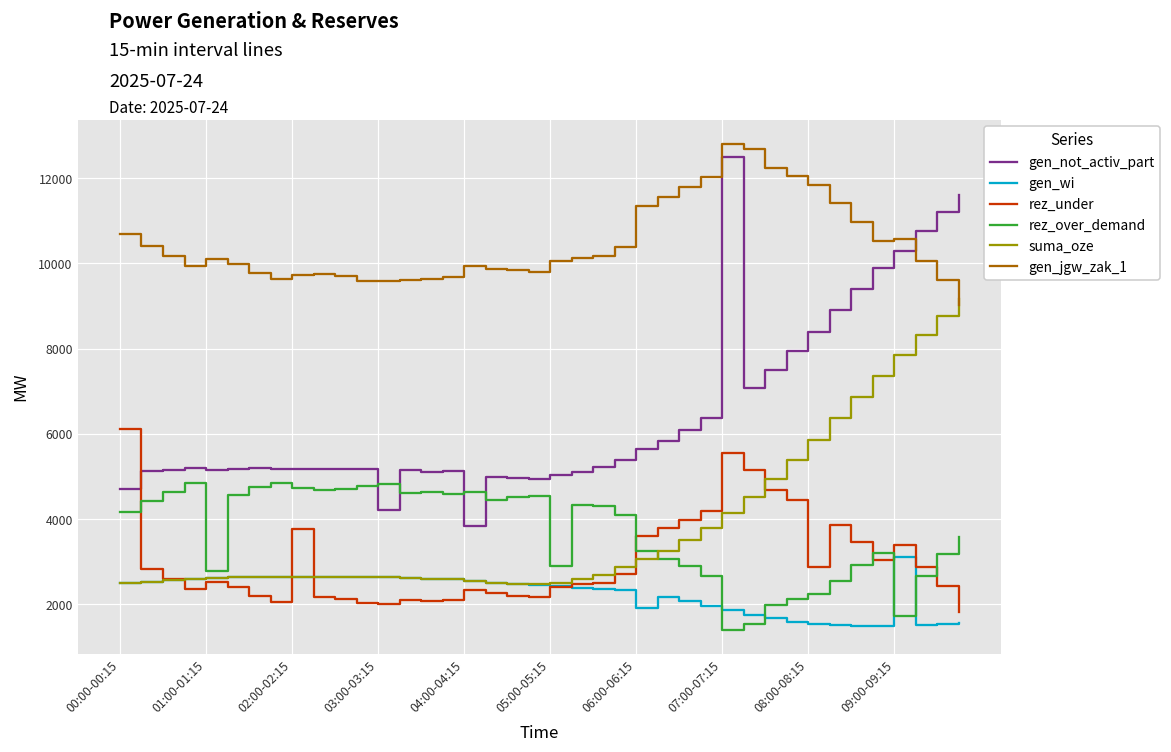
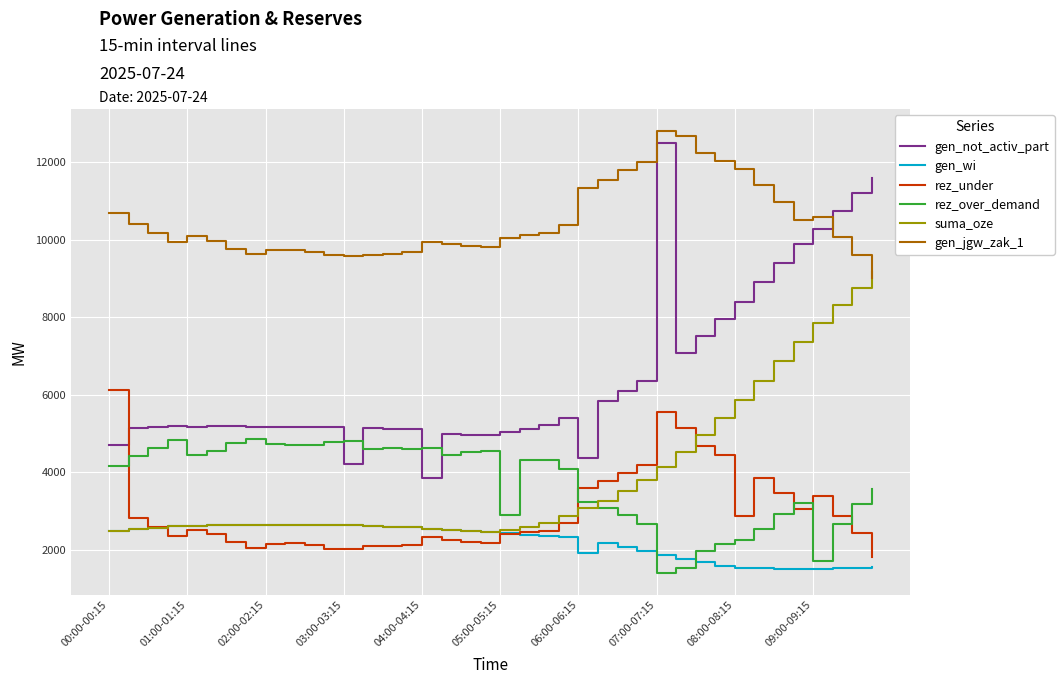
rez_over_demand, 01:00-01:15: 2800 -> 4500
rez_under, 02:00-02:15: 3800 -> 2200
gen_not_activ_part, 06:00-06:15: 5600 -> 4400
gen_wi, 09:00-09:15: 3100 -> 1500
